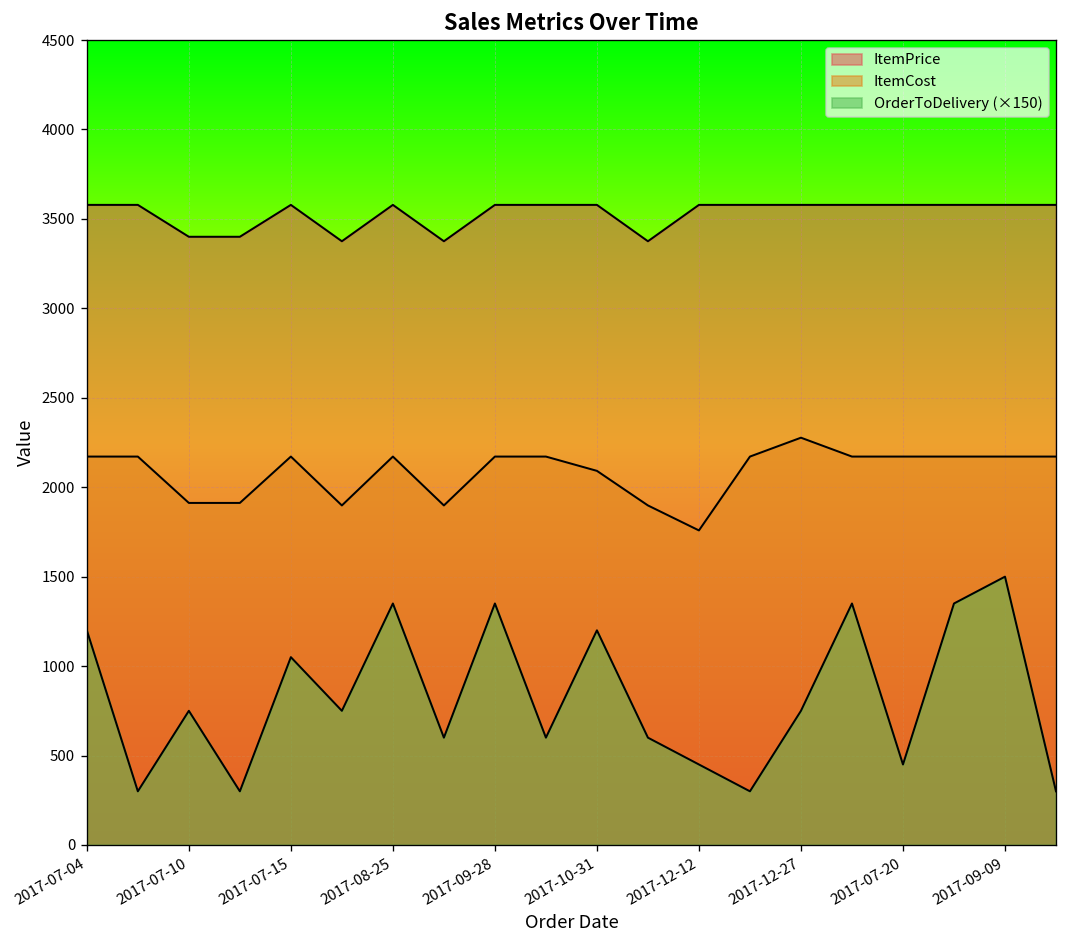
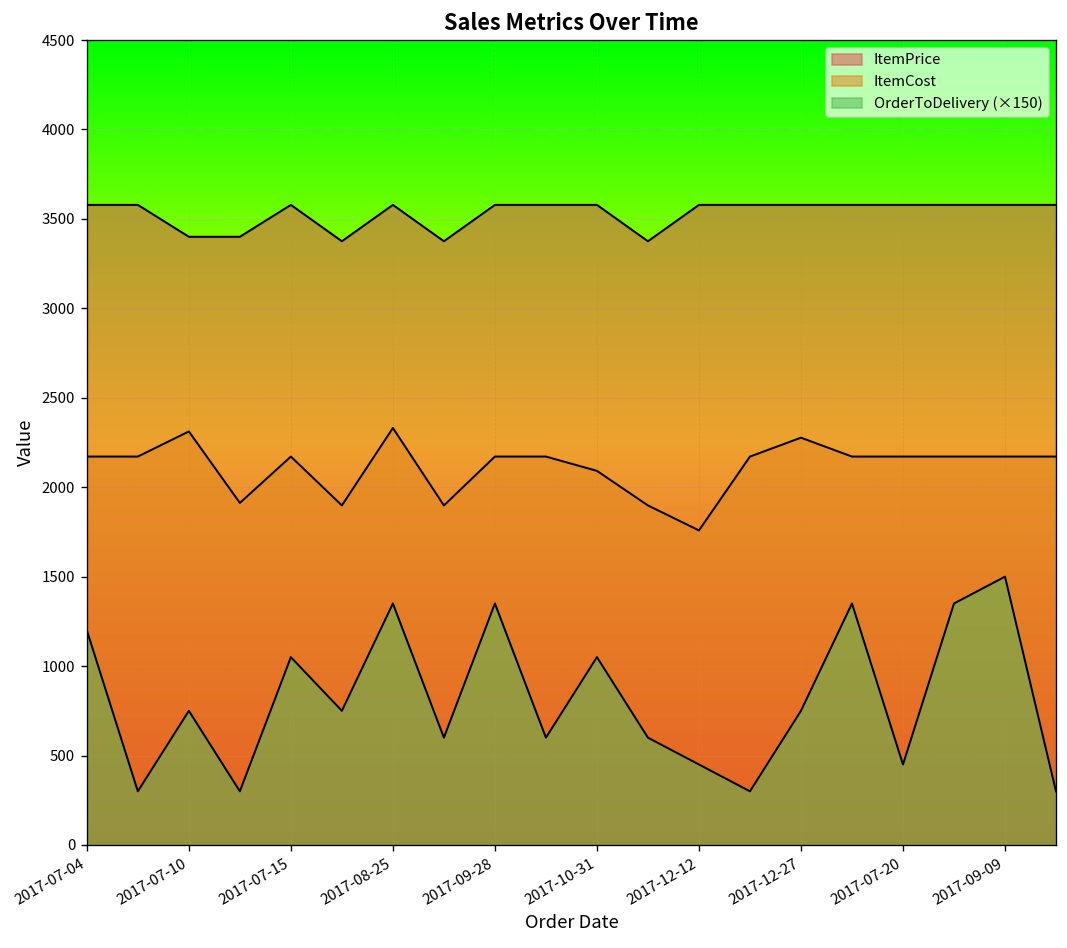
ItemCost, 2017-07-10: 1910 -> 2310
ItemCost, 2017-08-25: 2170 -> 2330
OrderToDelivery (×150), 2017-10-31: 1200 -> 1050
